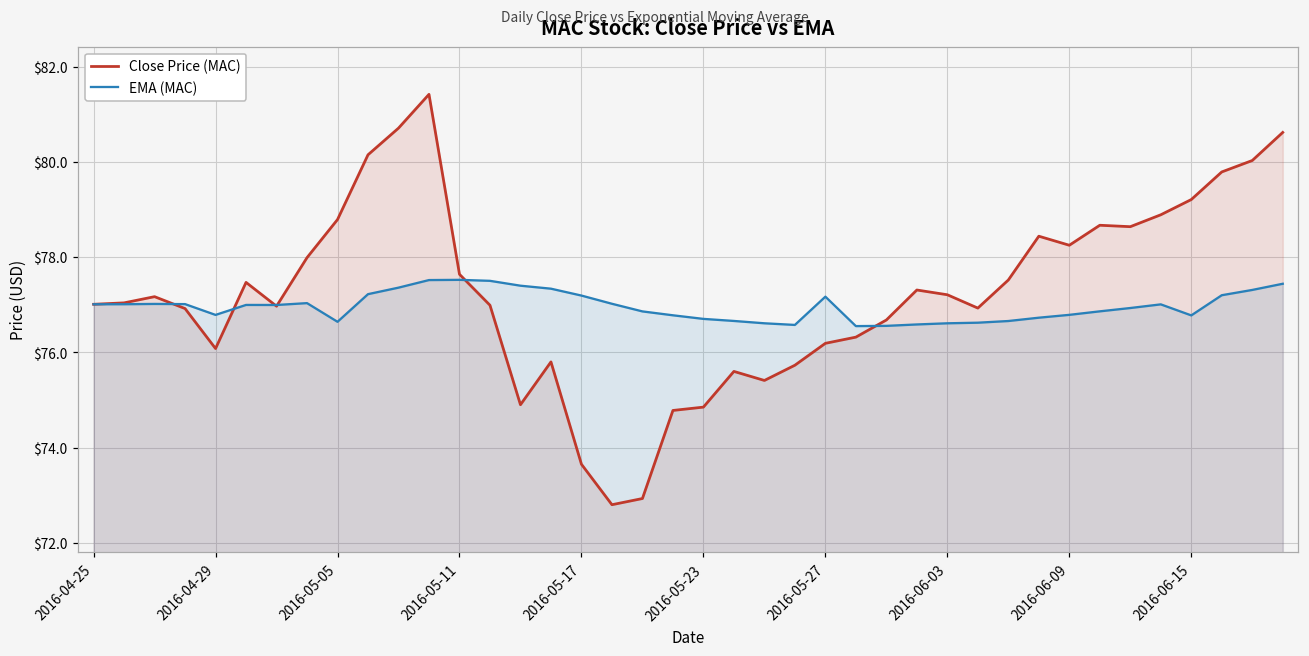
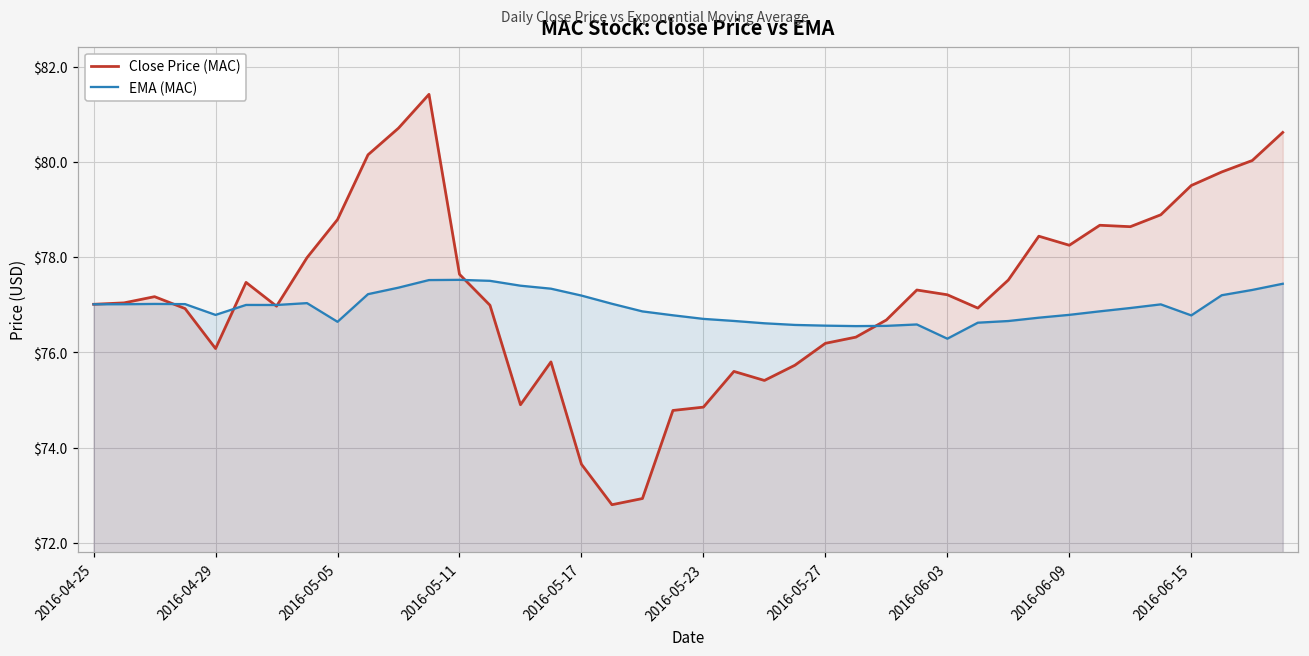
EMA (MAC), 2016-05-27: $77.2 -> $76.6
EMA (MAC), 2016-06-03: $76.6 -> $76.3
Close Price (MAC), 2016-06-15: $79.2 -> $79.5
